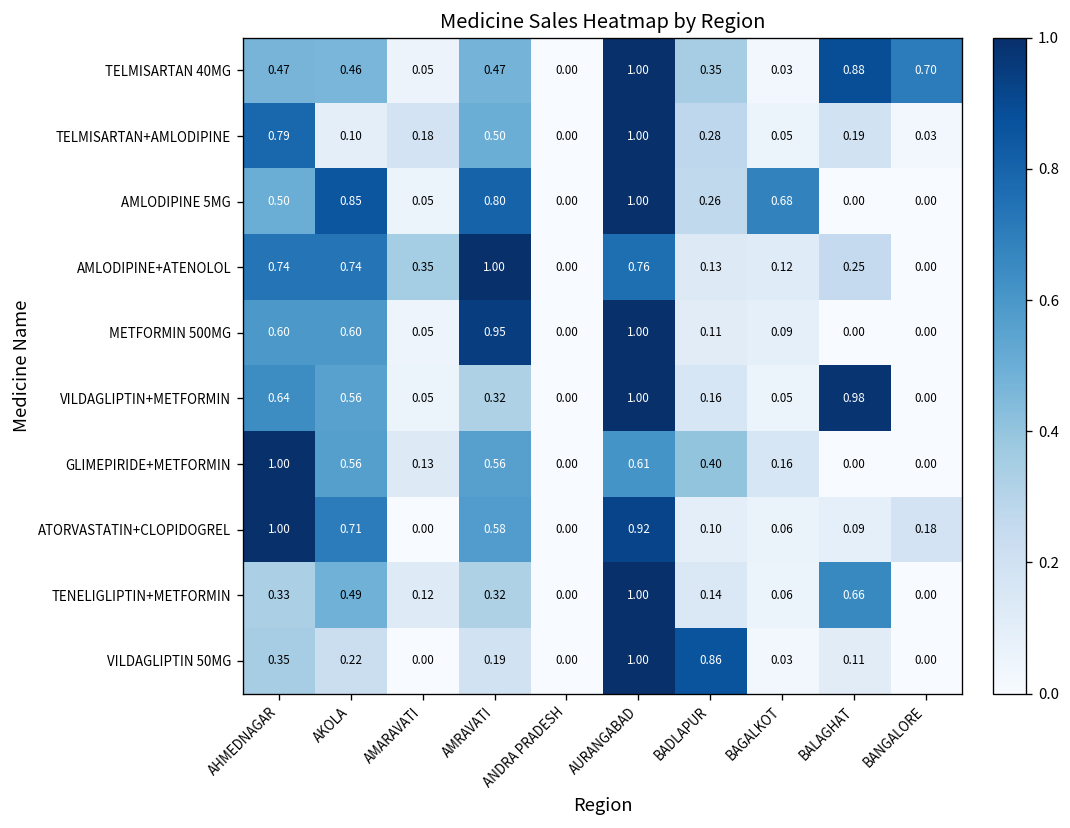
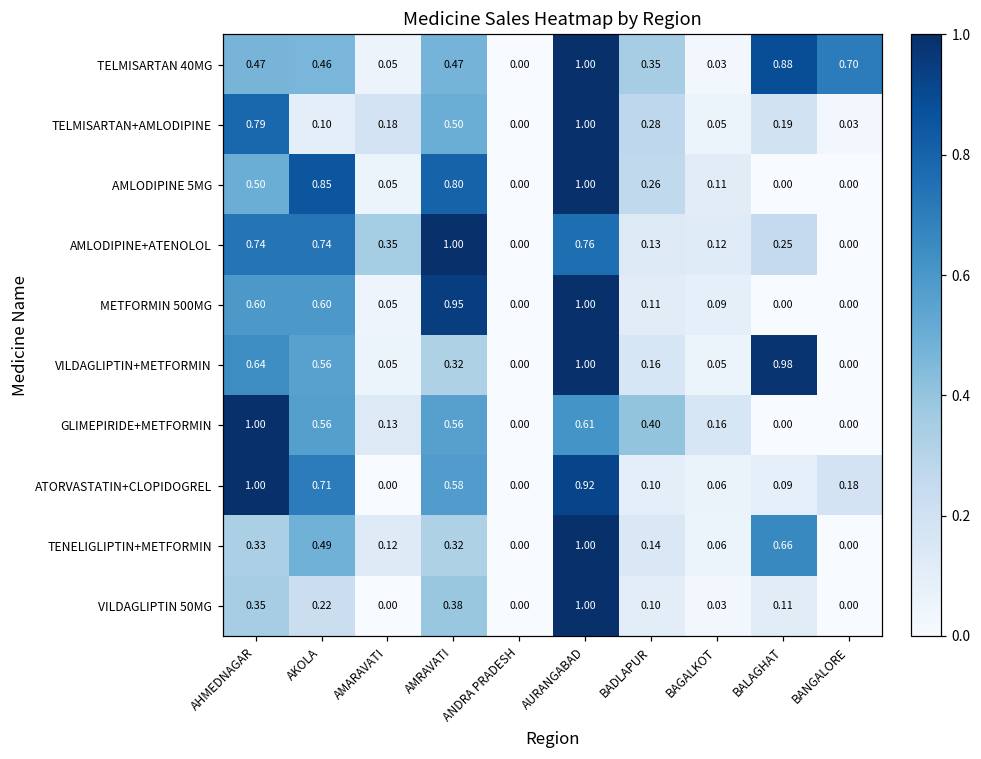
AMLODIPINE 5MG, BAGALKOT: 0.68 -> 0.11
VILDAGLIPTIN 50MG, AMRAVATI: 0.19 -> 0.38
VILDAGLIPTIN 50MG, BADLAPUR: 0.86 -> 0.10
